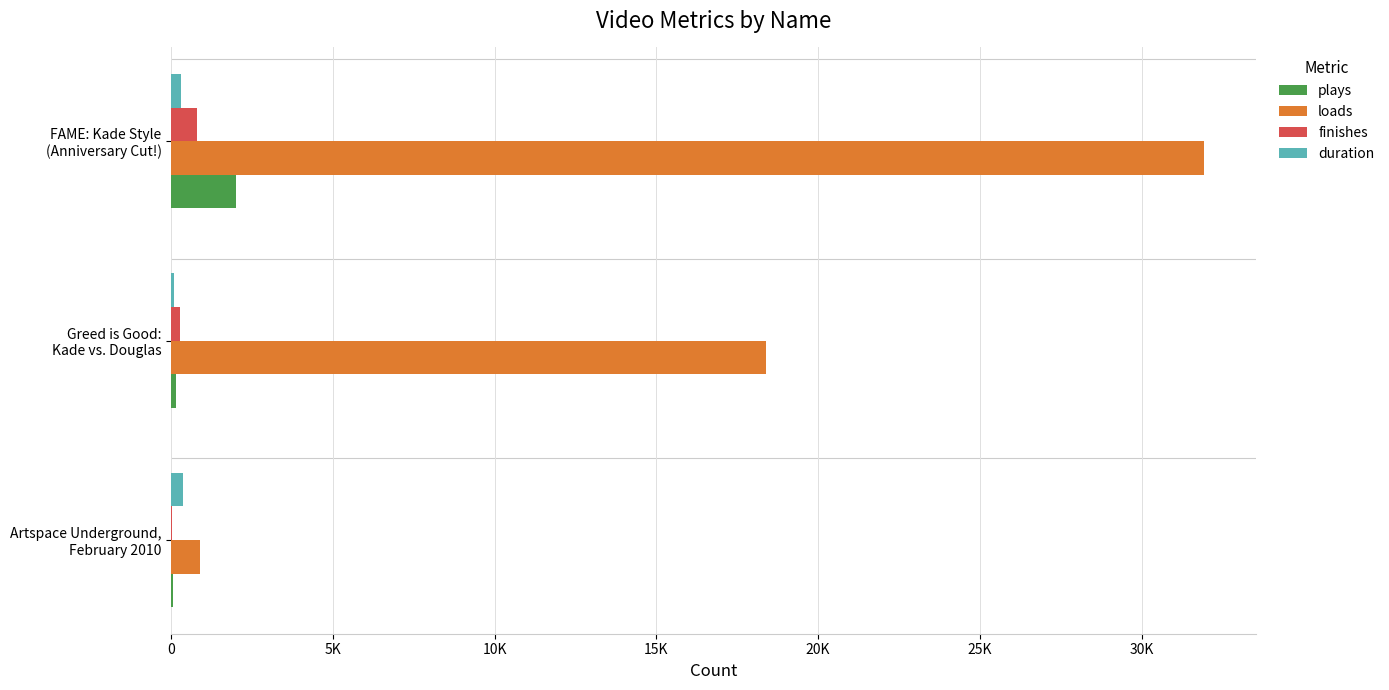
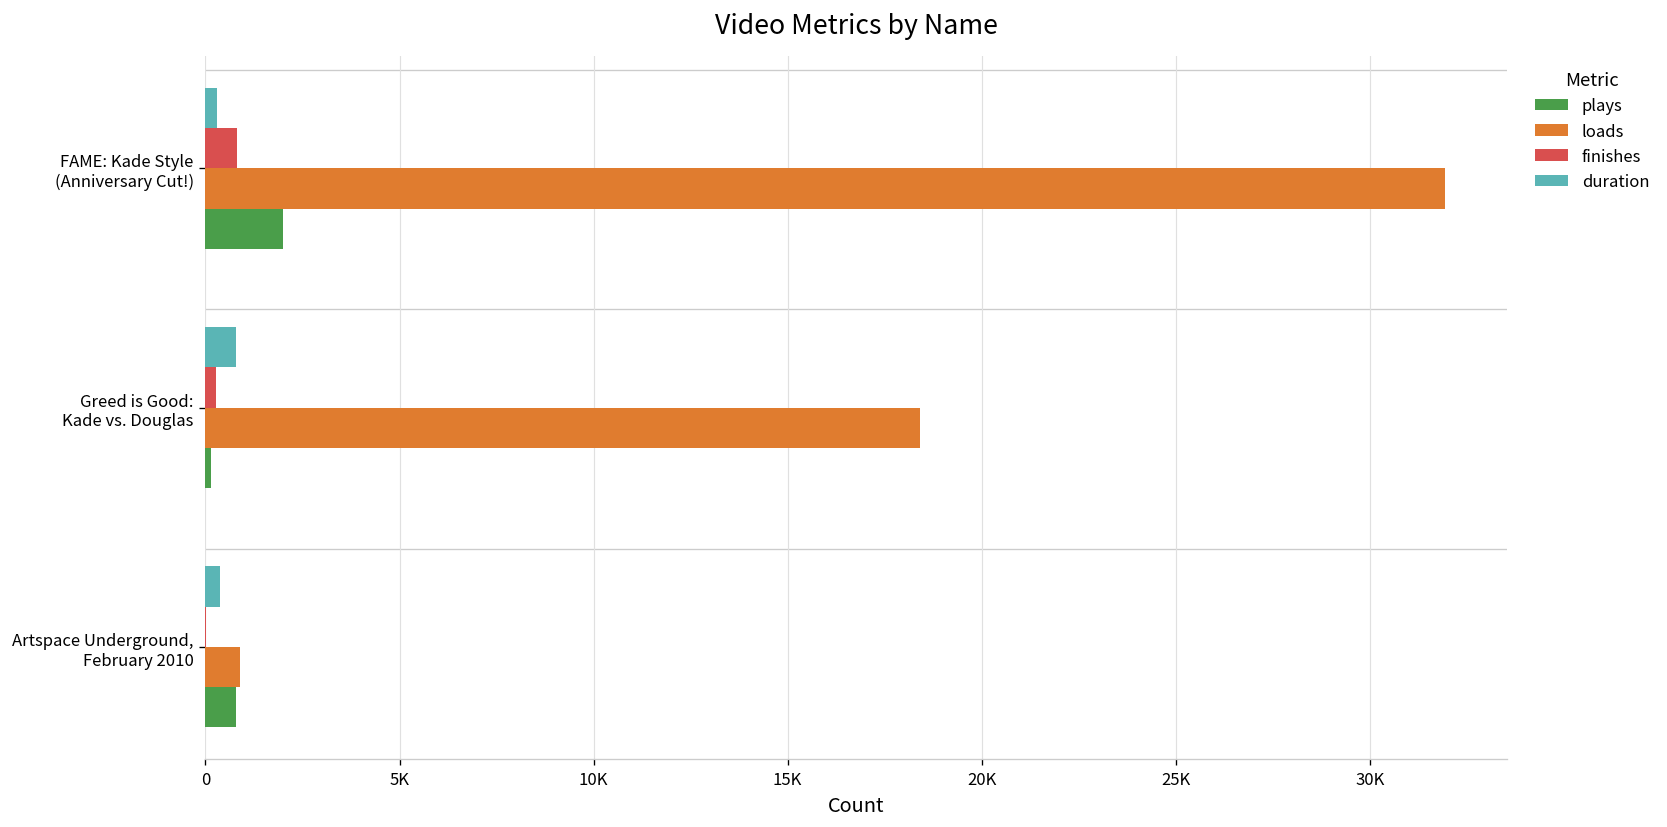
duration, Greed is Good: Kade vs. Douglas: 100 -> 800
plays, Artspace Underground, February 2010: 100 -> 800
